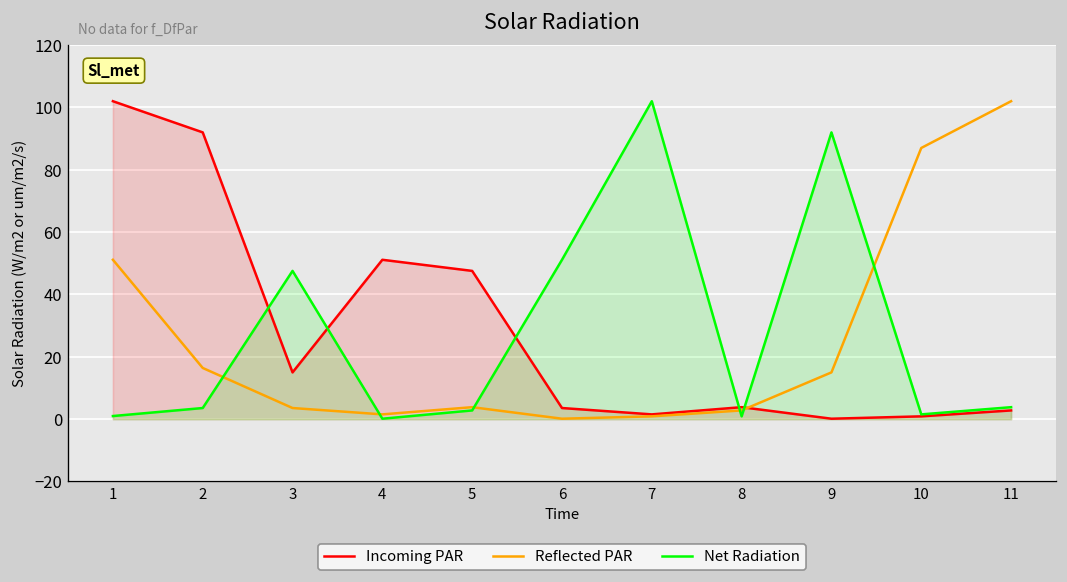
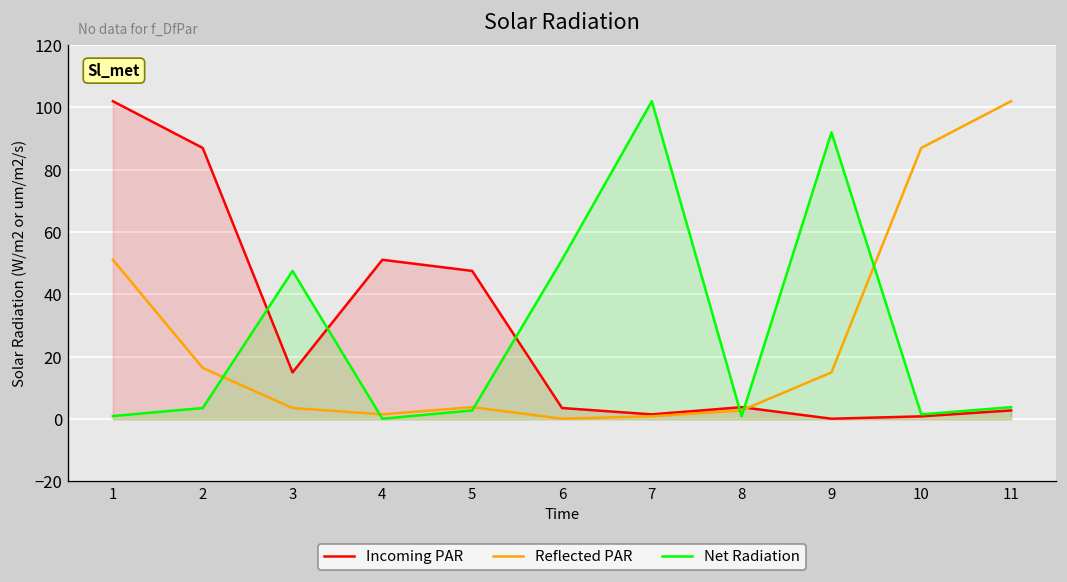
Incoming PAR, 2: 92 -> 87
